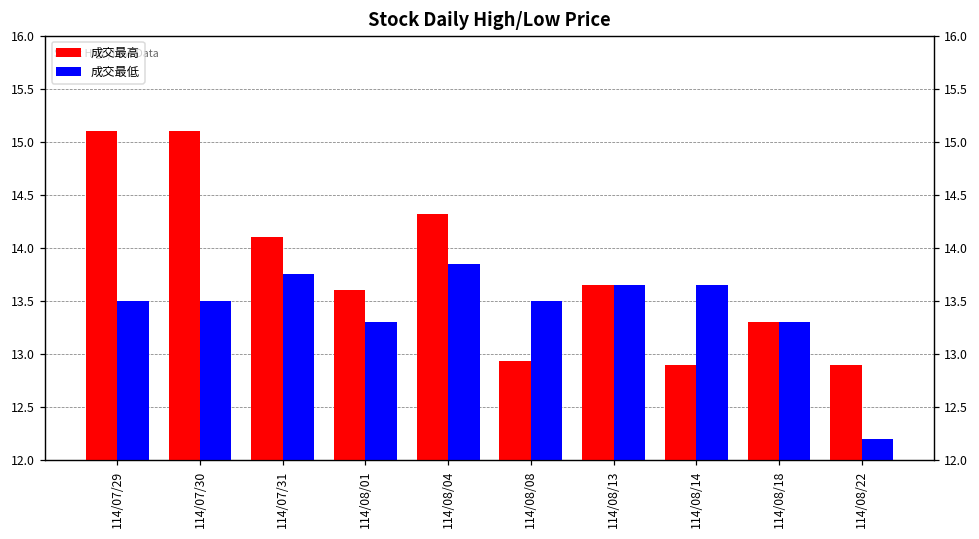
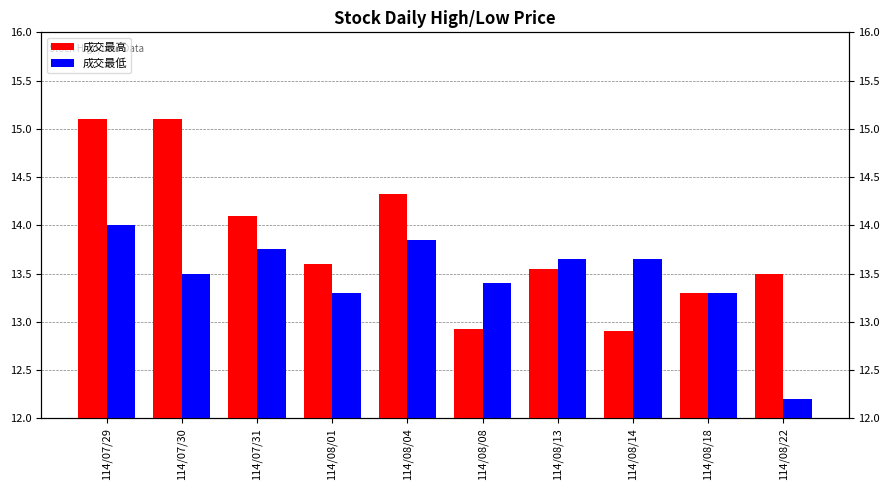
成交最低, 114/07/29: 13.5 -> 14.0
成交最低, 114/08/08: 13.5 -> 13.4
成交最高, 114/08/13: 13.7 -> 13.6
成交最高, 114/08/22: 12.9 -> 13.5
